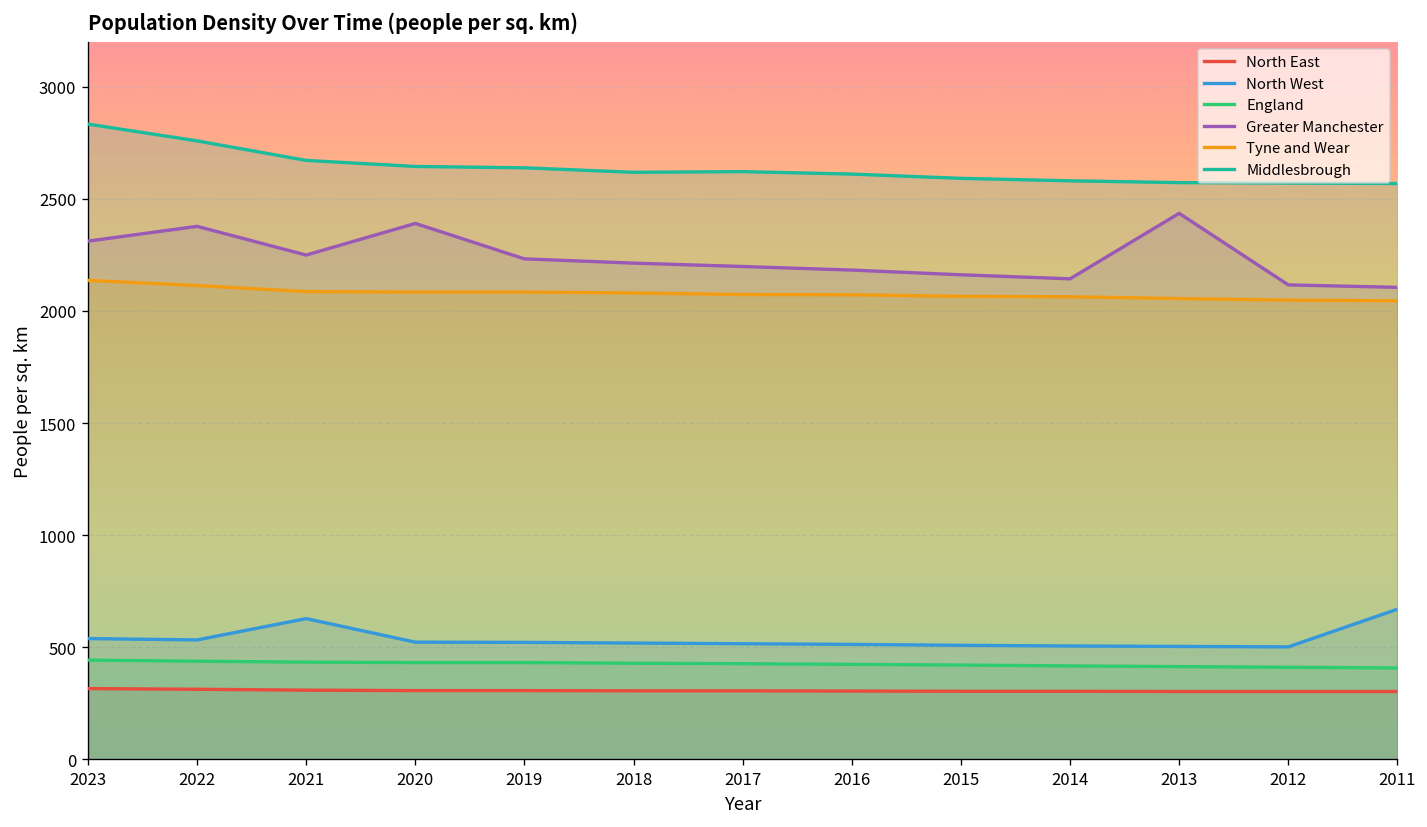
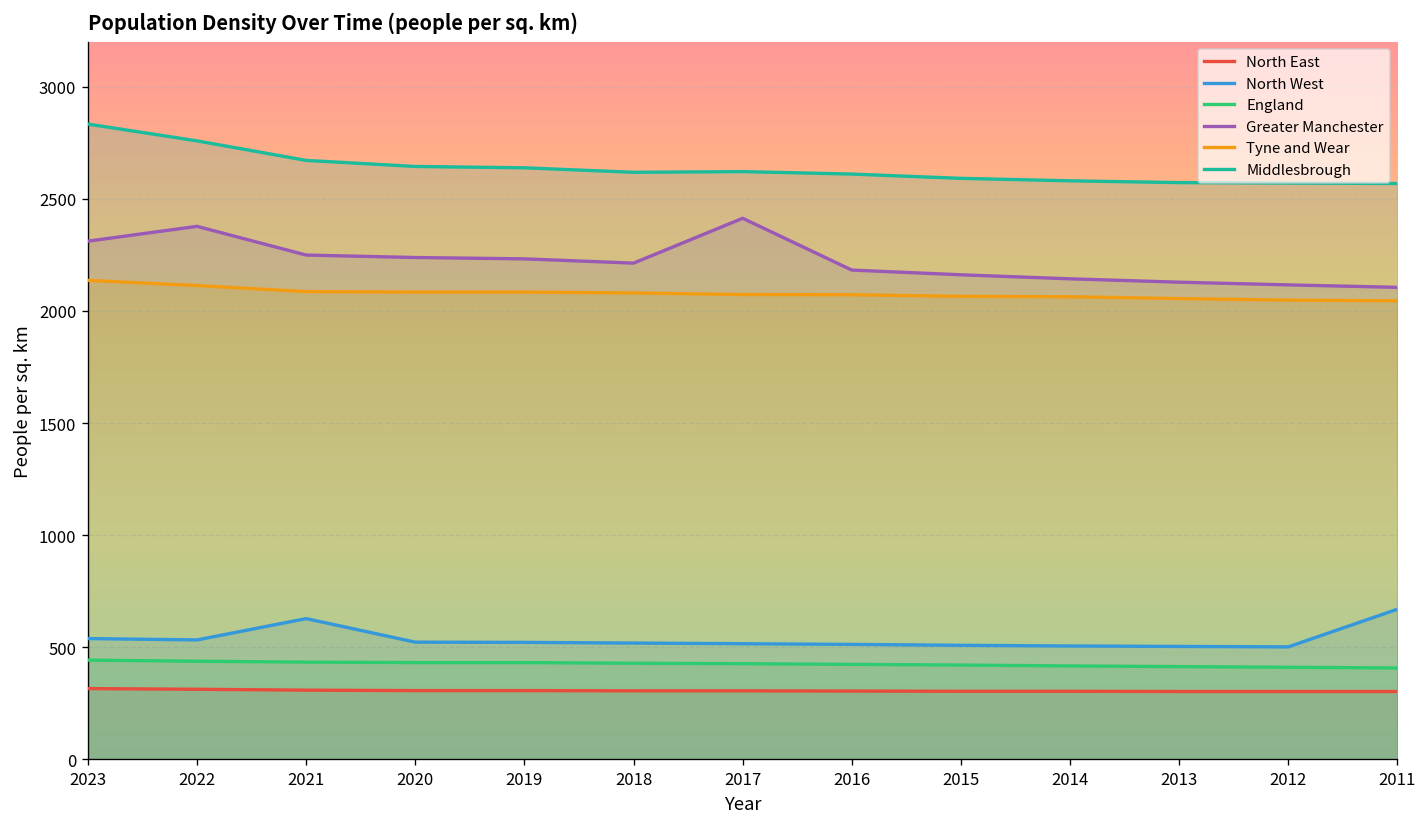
Greater Manchester, 2020: 2390 -> 2240
Greater Manchester, 2017: 2200 -> 2410
Greater Manchester, 2013: 2440 -> 2130
